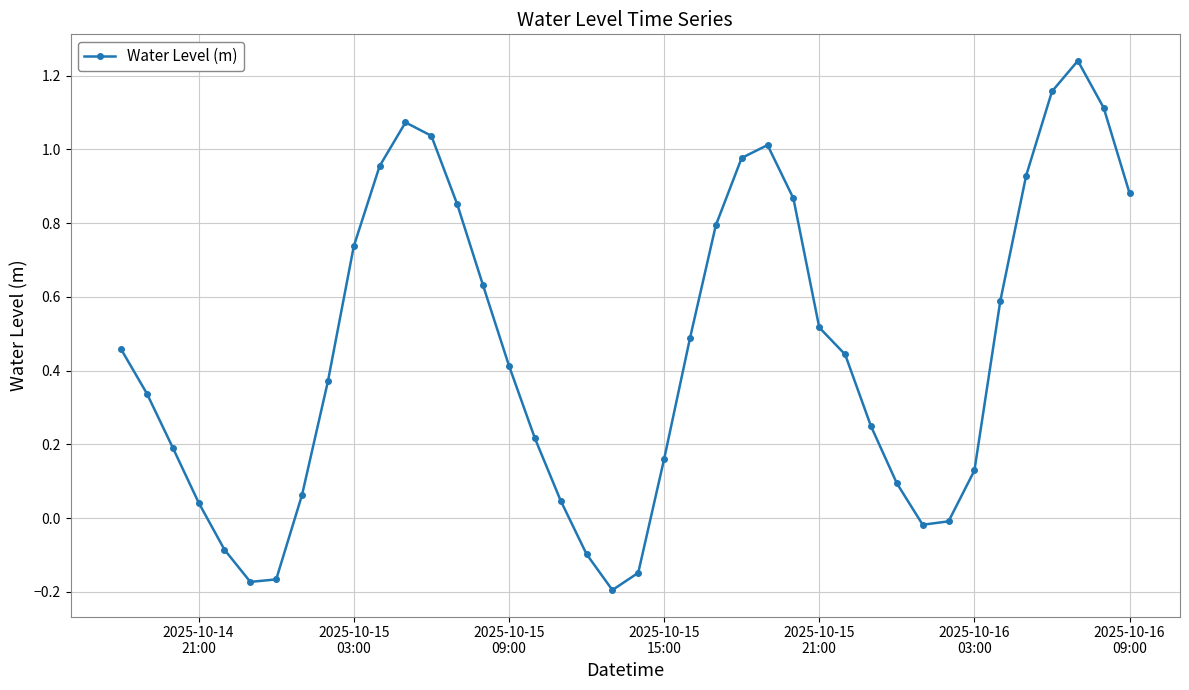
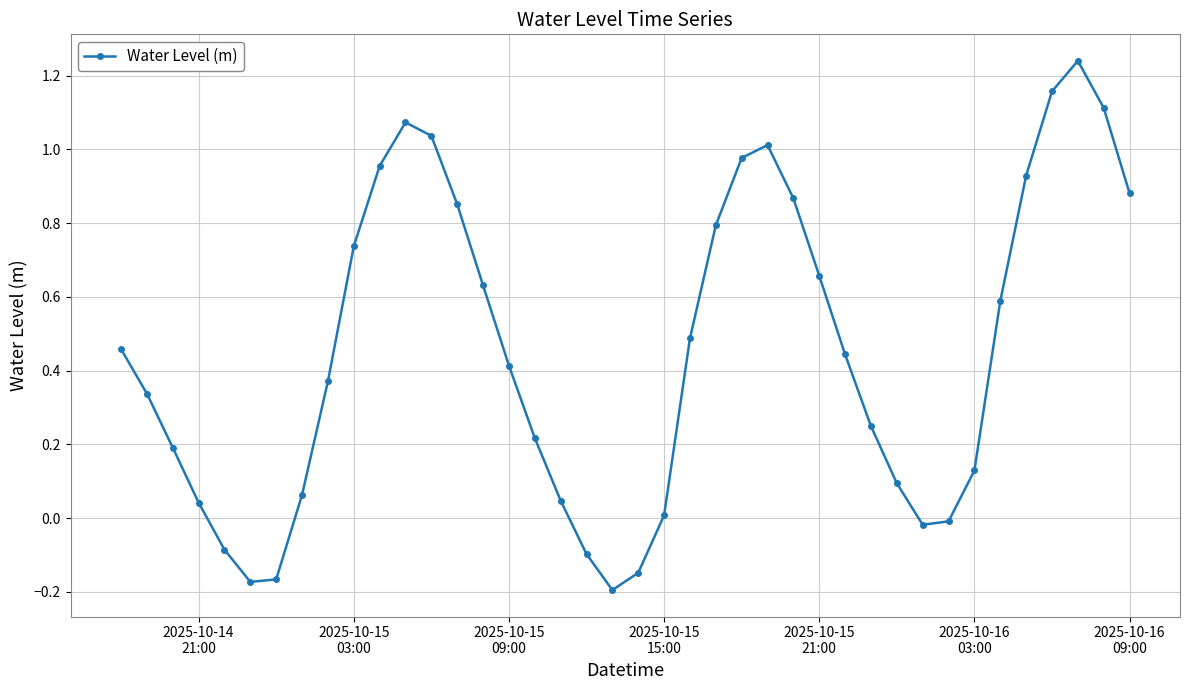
2025-10-15 15:00: 0.16 -> 0.01
2025-10-15 21:00: 0.52 -> 0.66
